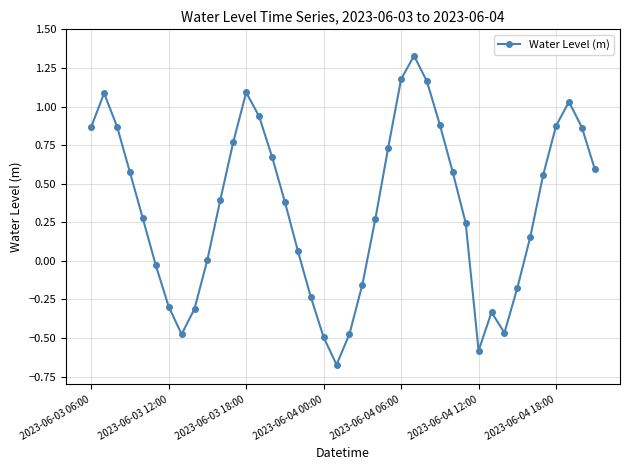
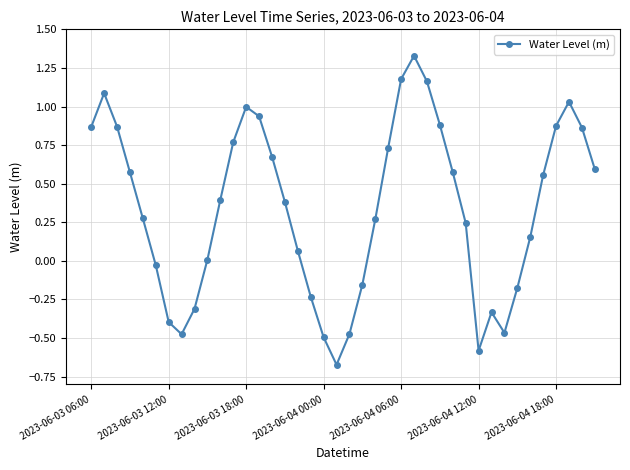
2023-06-03 12:00: -0.30 -> -0.40
2023-06-03 18:00: 1.09 -> 1.00
